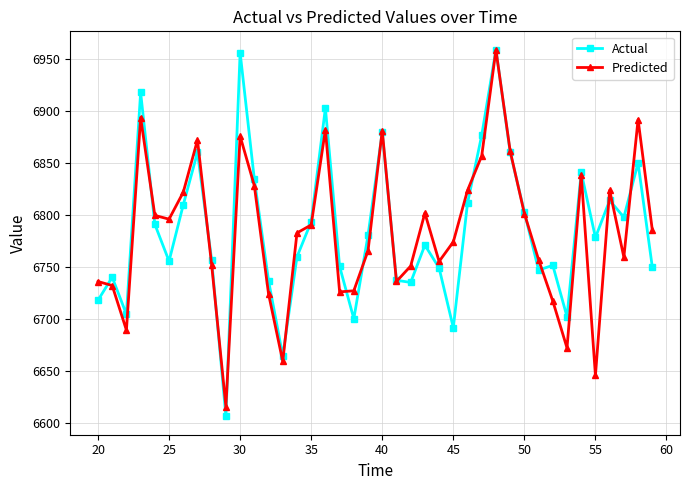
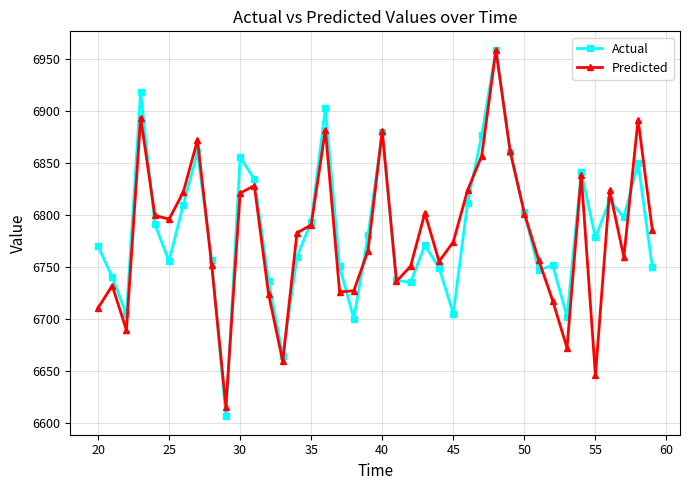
Actual, 20: 6718 -> 6770
Predicted, 20: 6736 -> 6710
Actual, 30: 6956 -> 6855
Predicted, 30: 6876 -> 6821
Actual, 45: 6692 -> 6705
